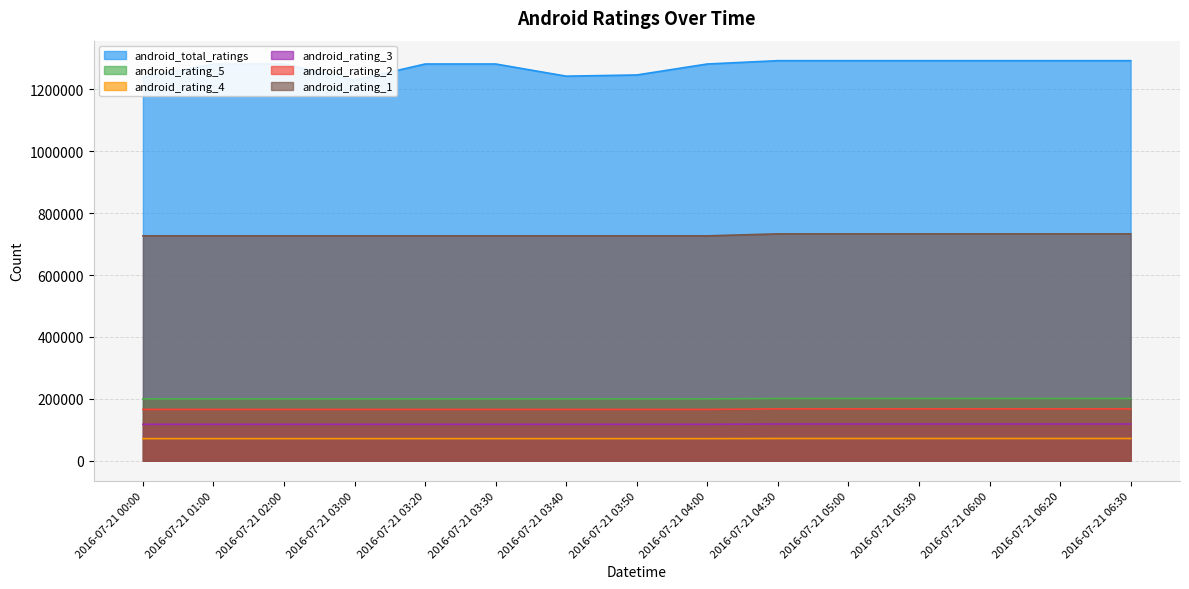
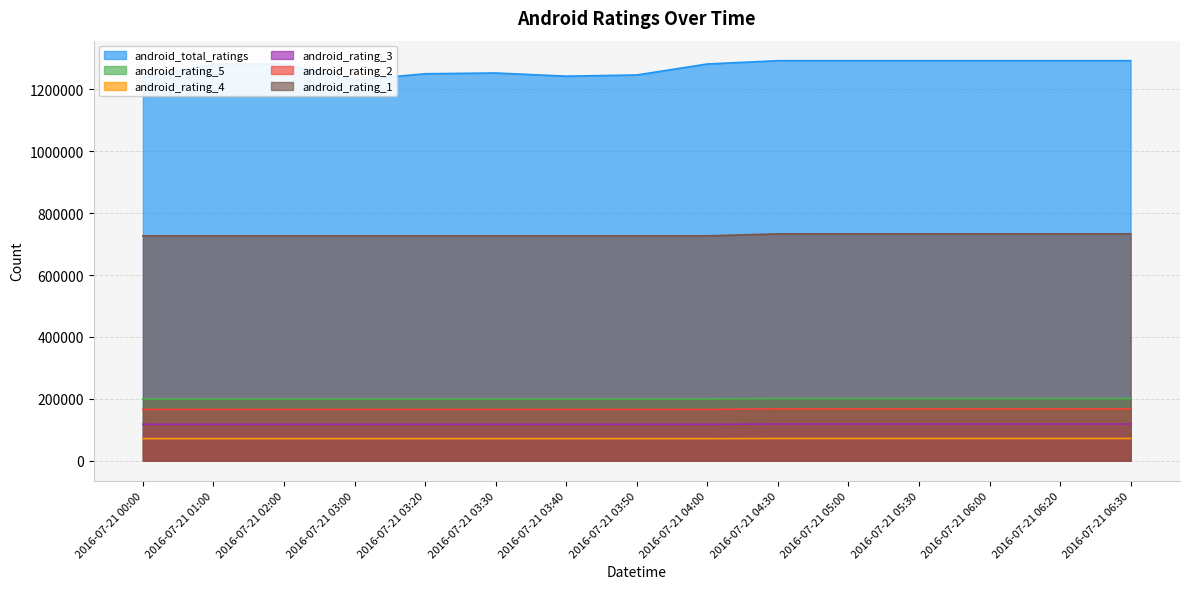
android_total_ratings, 2016-07-21 03:20: 1280000 -> 1250000
android_total_ratings, 2016-07-21 03:30: 1280000 -> 1250000
